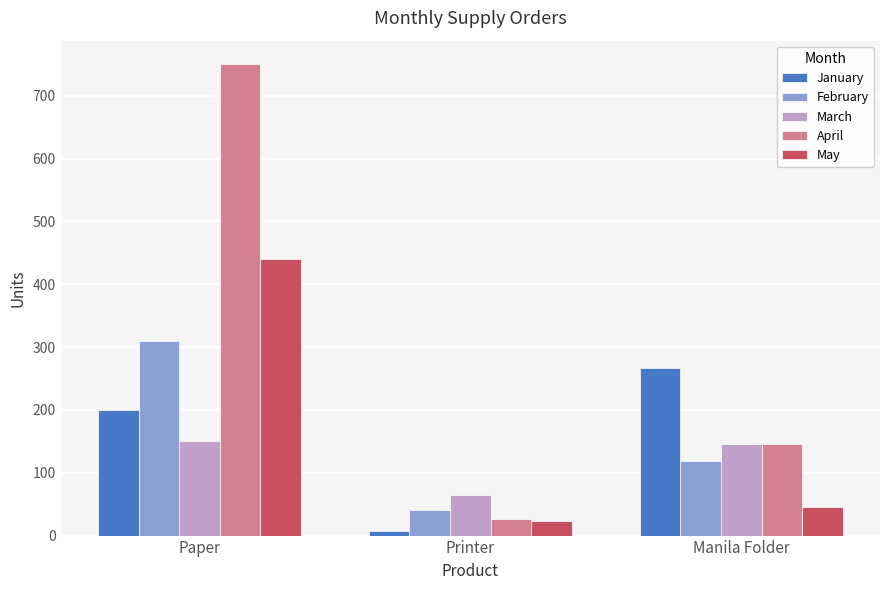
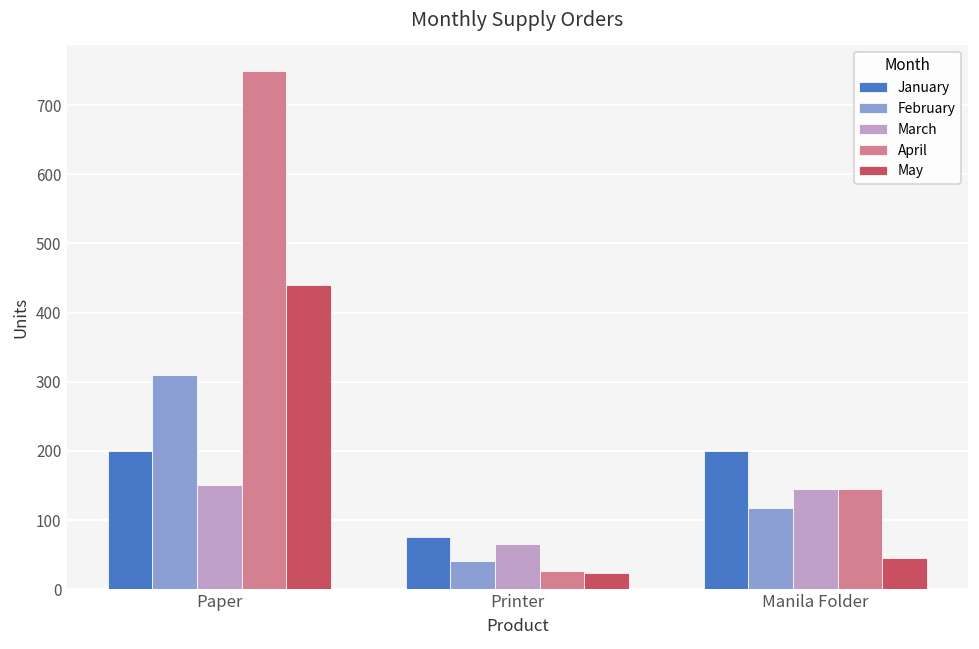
January, Printer: 10 -> 80
January, Manila Folder: 270 -> 200
